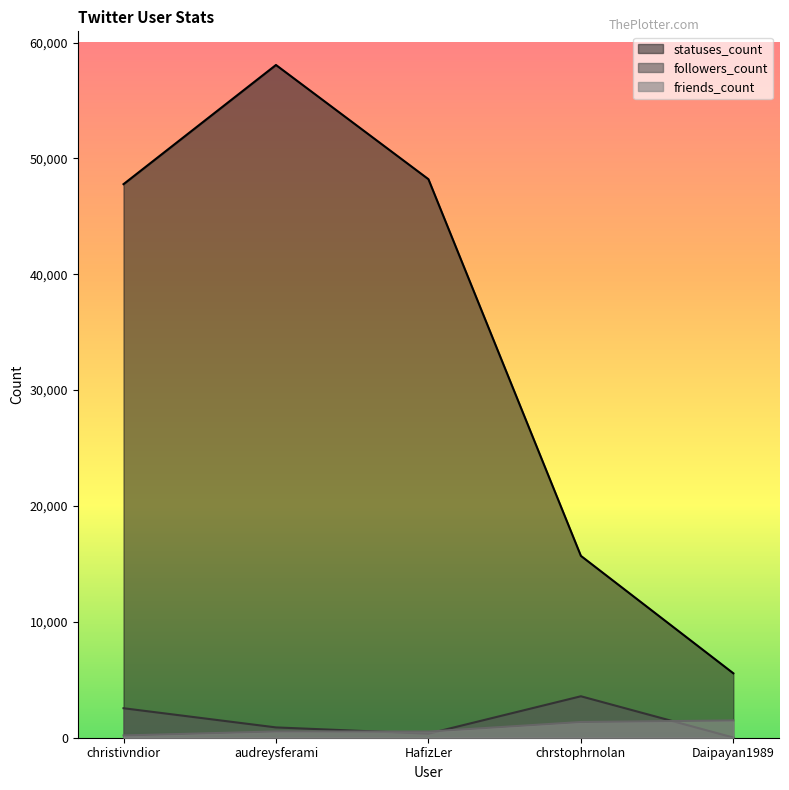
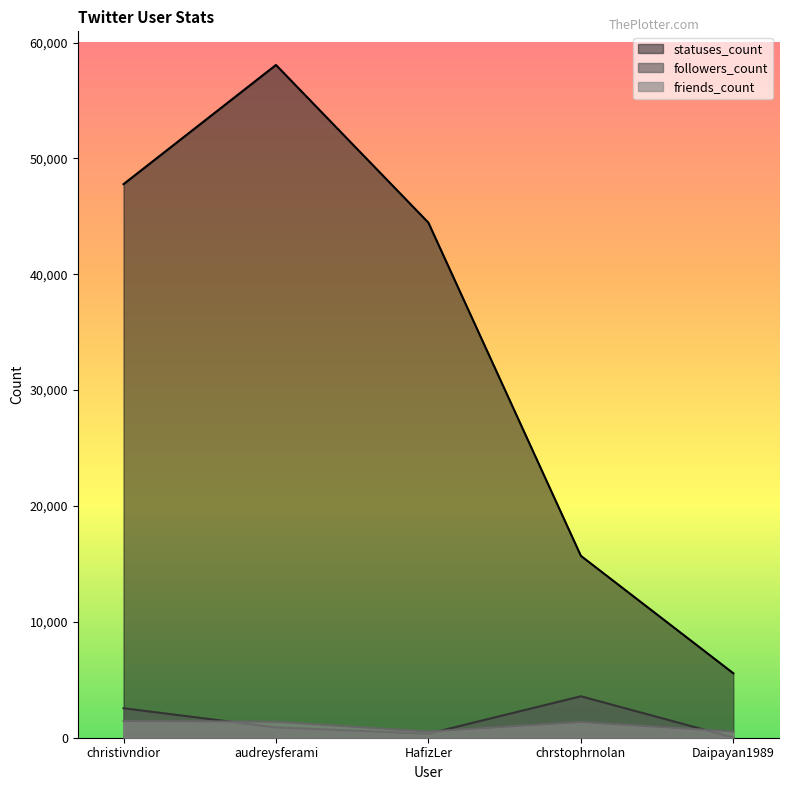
friends_count, christivndior: 200 -> 1,400
friends_count, audreysferami: 500 -> 1,400
statuses_count, HafizLer: 48,200 -> 44,500
friends_count, Daipayan1989: 1,500 -> 500
